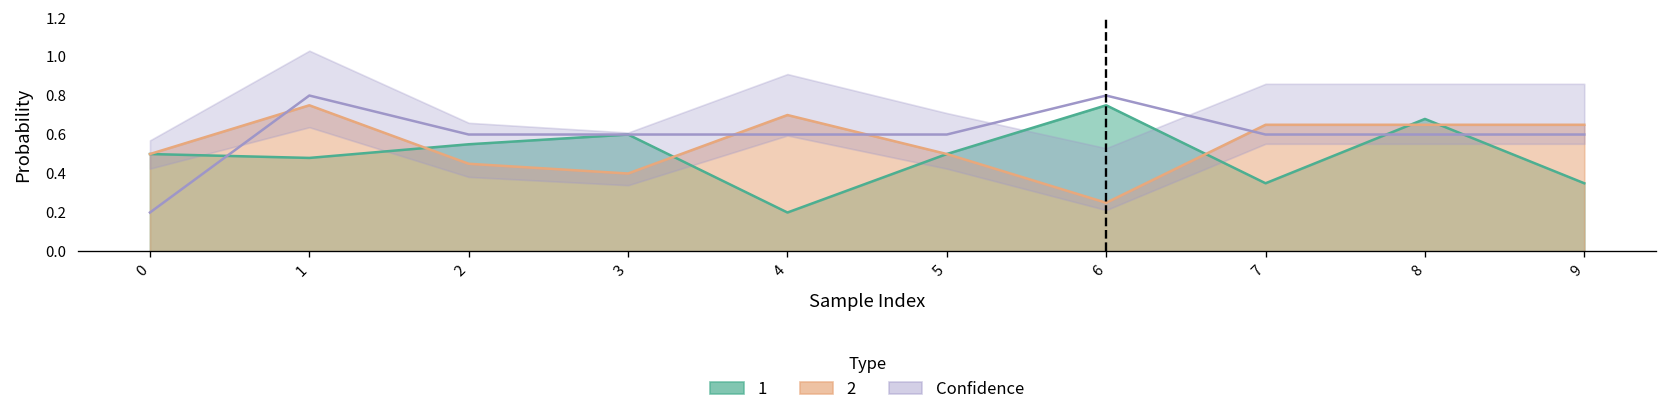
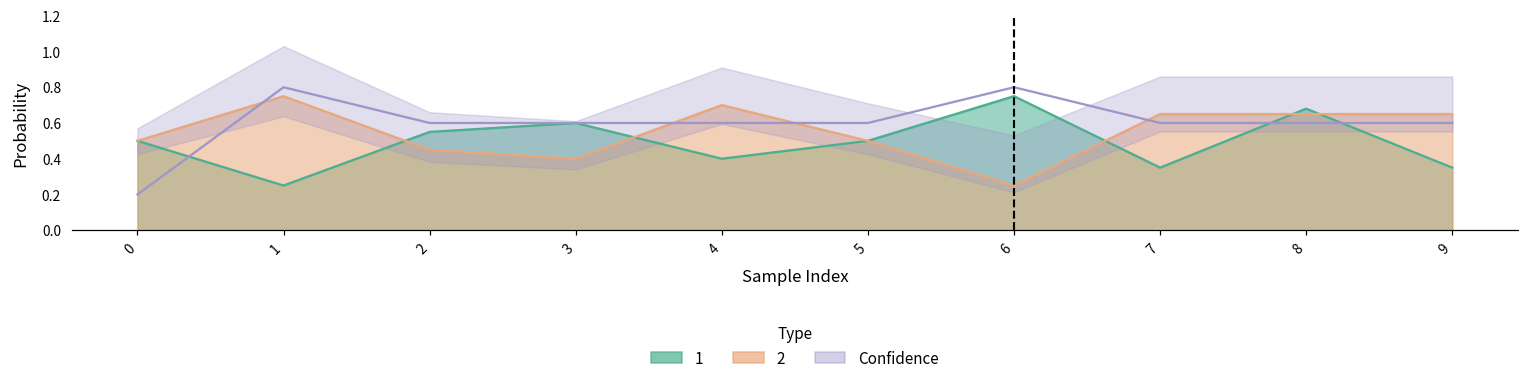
1, 1: 0.48 -> 0.25
1, 4: 0.2 -> 0.4
